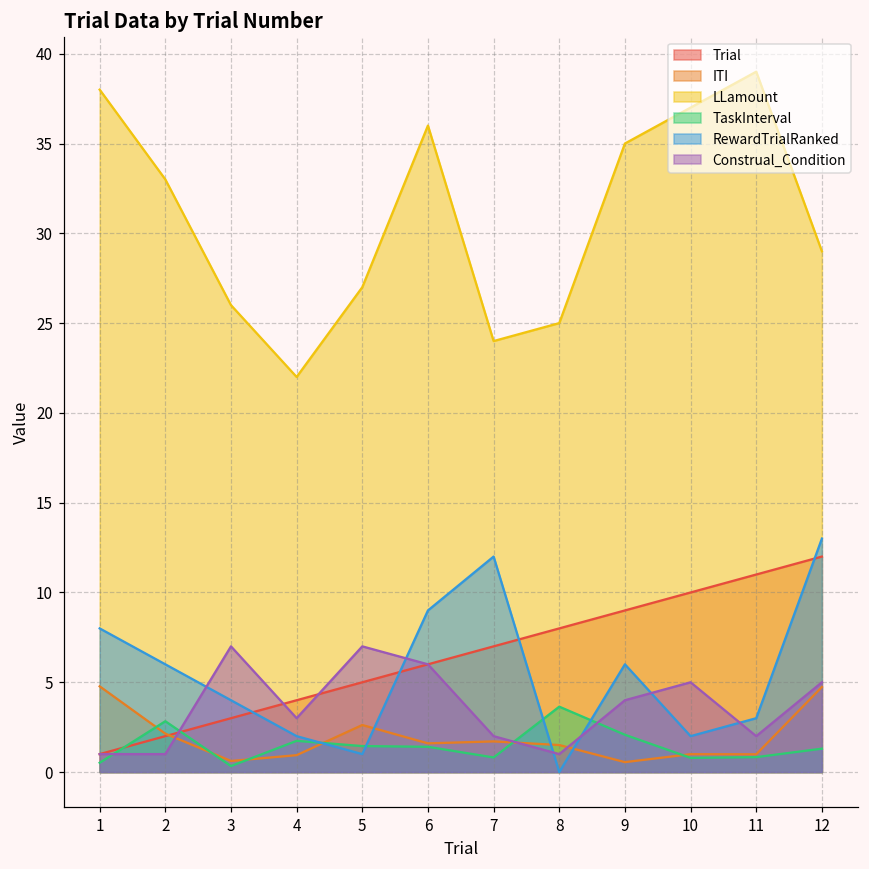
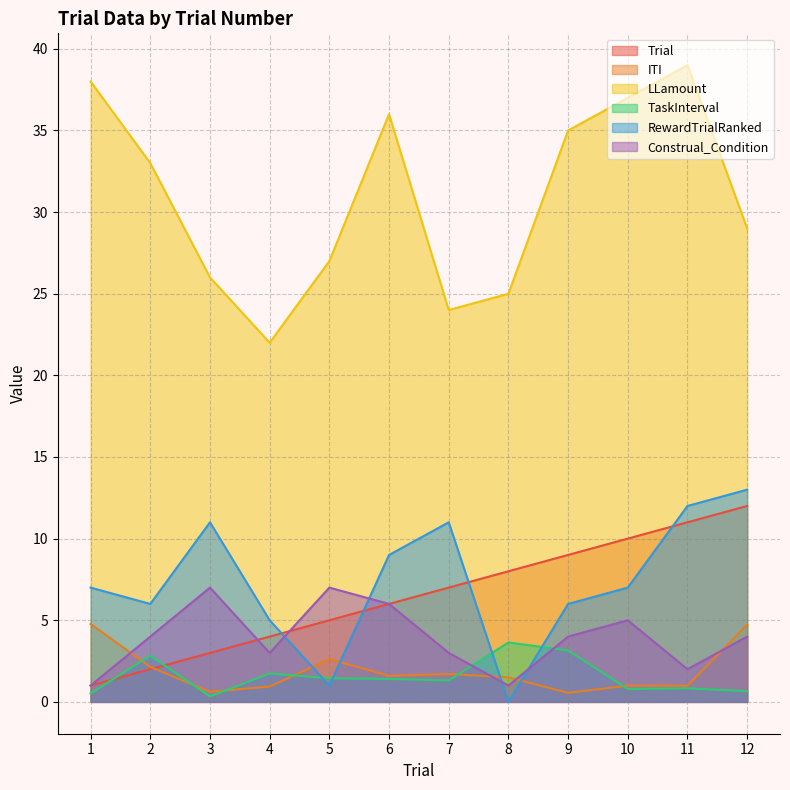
RewardTrialRanked, 1: 8 -> 7
Construal_Condition, 2: 1 -> 4
RewardTrialRanked, 3: 4 -> 11
RewardTrialRanked, 4: 2 -> 5
TaskInterval, 7: 0.8 -> 1.3
RewardTrialRanked, 7: 12 -> 11
Construal_Condition, 7: 2 -> 3
TaskInterval, 9: 2.1 -> 3.1
RewardTrialRanked, 10: 2 -> 7
RewardTrialRanked, 11: 3 -> 12
TaskInterval, 12: 1.3 -> 0.7
Construal_Condition, 12: 5 -> 4
